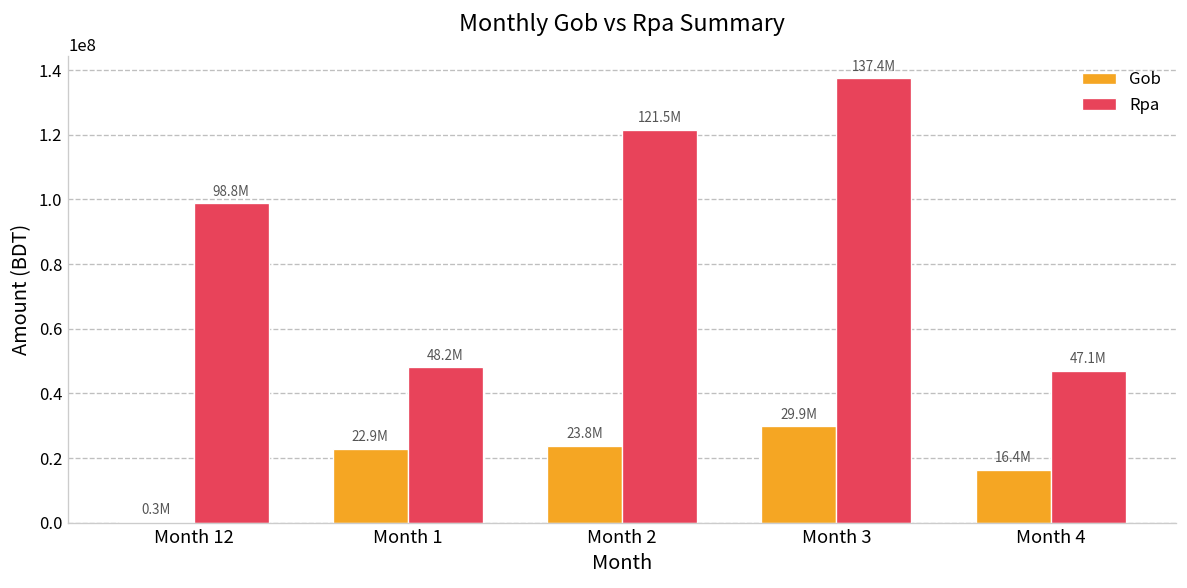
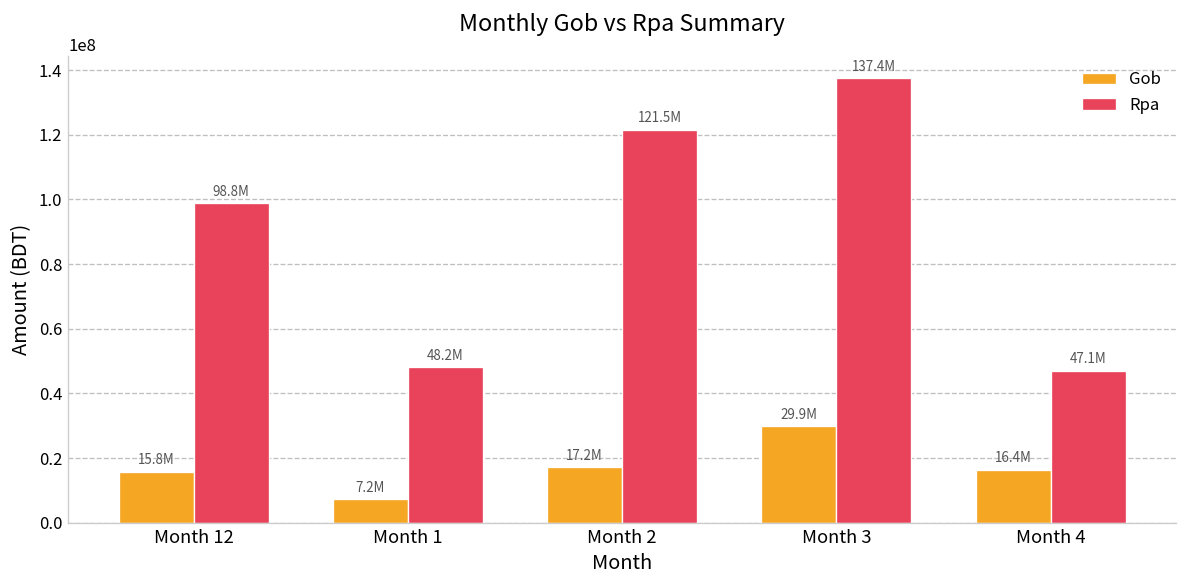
Gob, Month 12: 0.3M -> 15.8M
Gob, Month 1: 22.9M -> 7.2M
Gob, Month 2: 23.8M -> 17.2M
